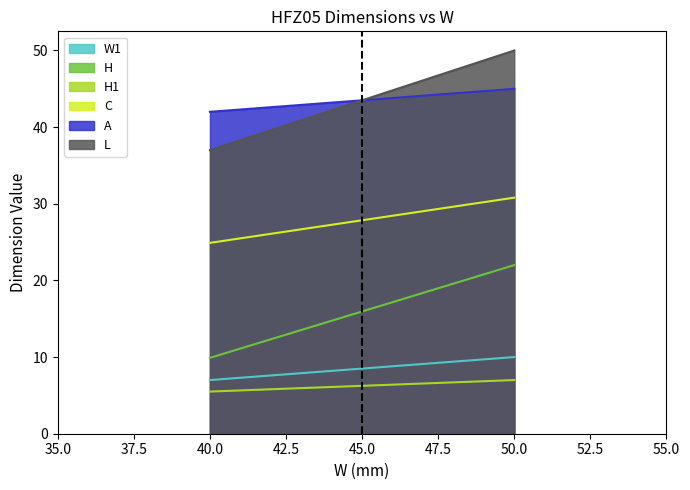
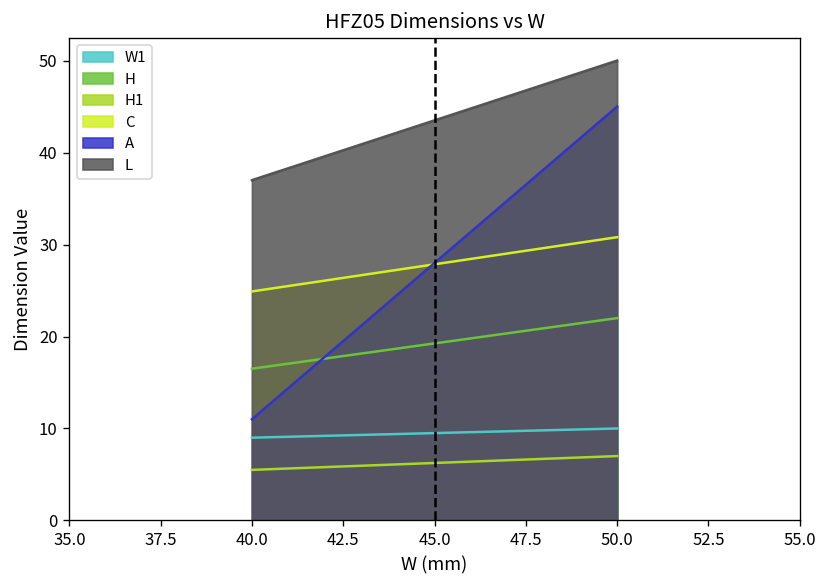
W1, 40.0: 7 -> 9
H, 40.0: 10 -> 17
A, 40.0: 42 -> 11
